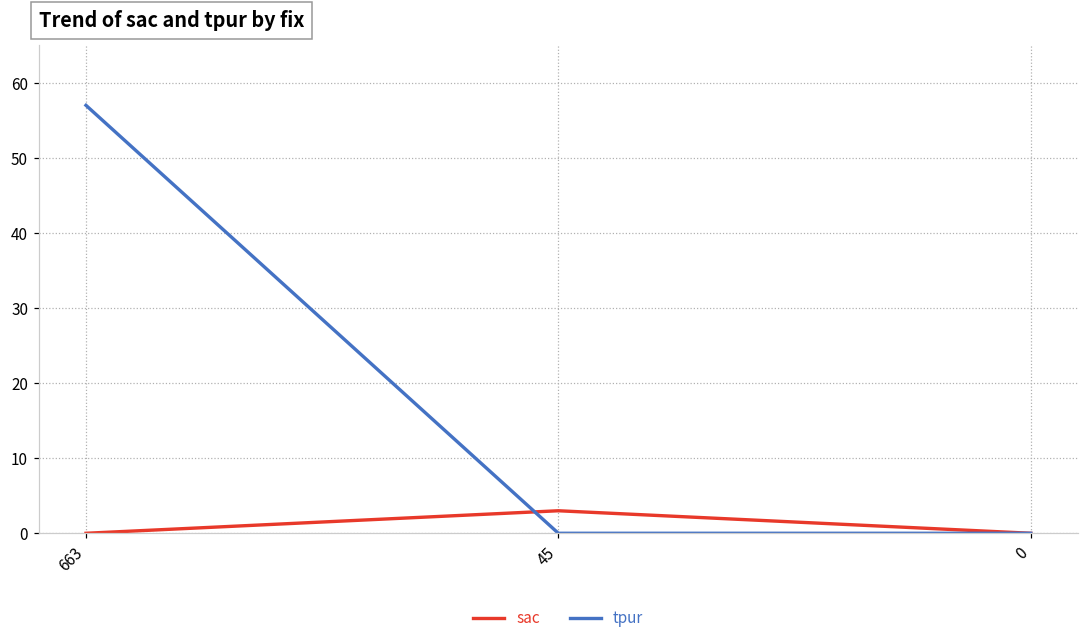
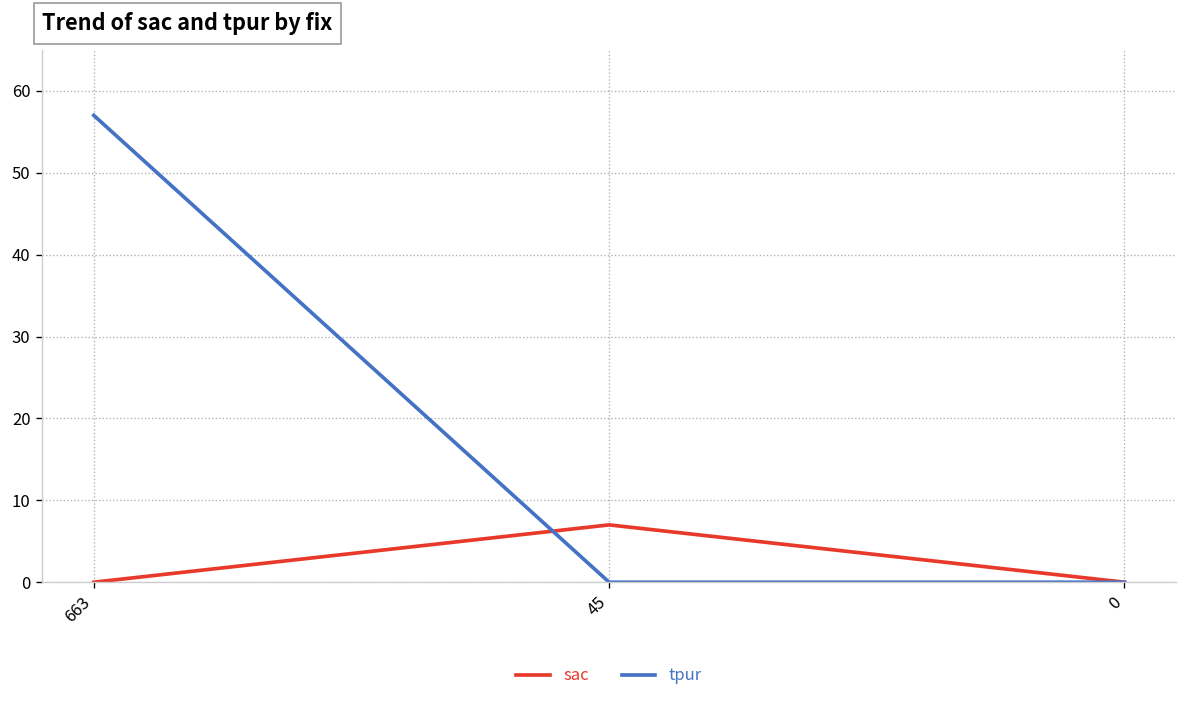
sac, 45: 3 -> 7
